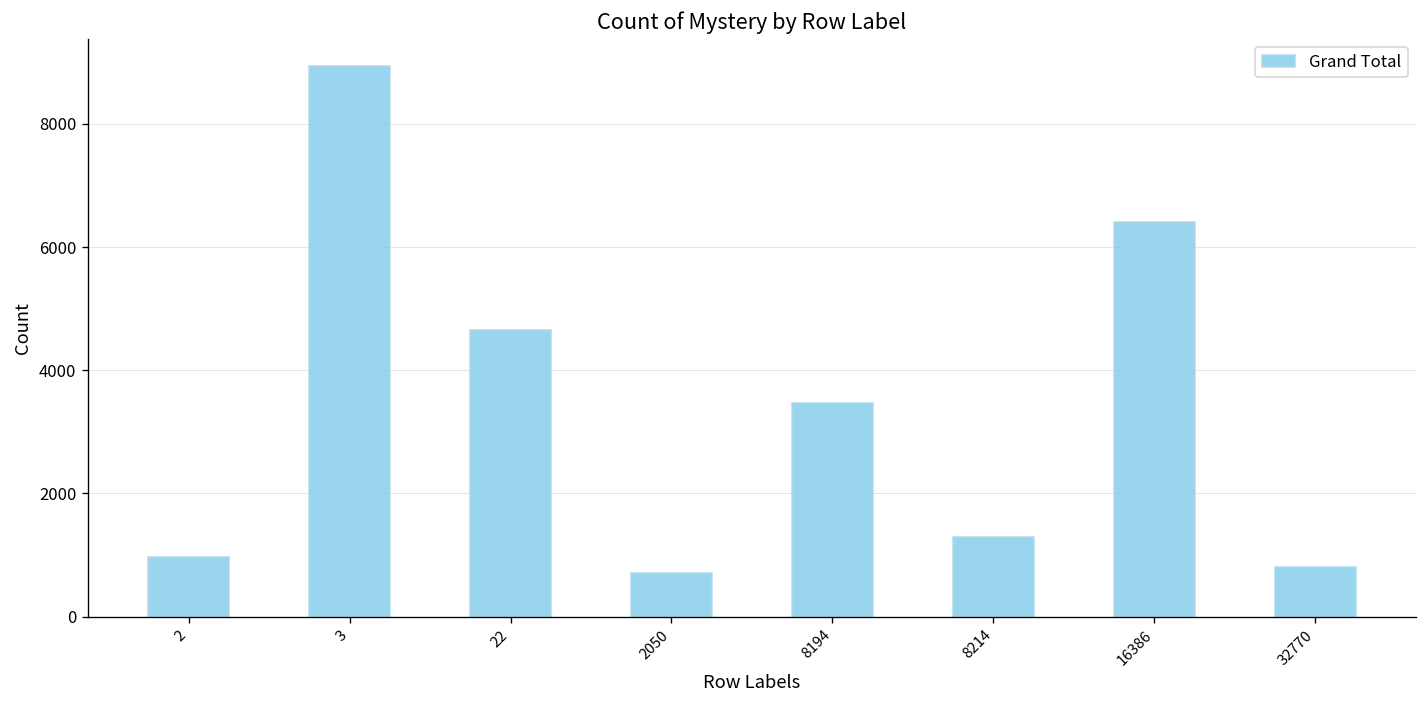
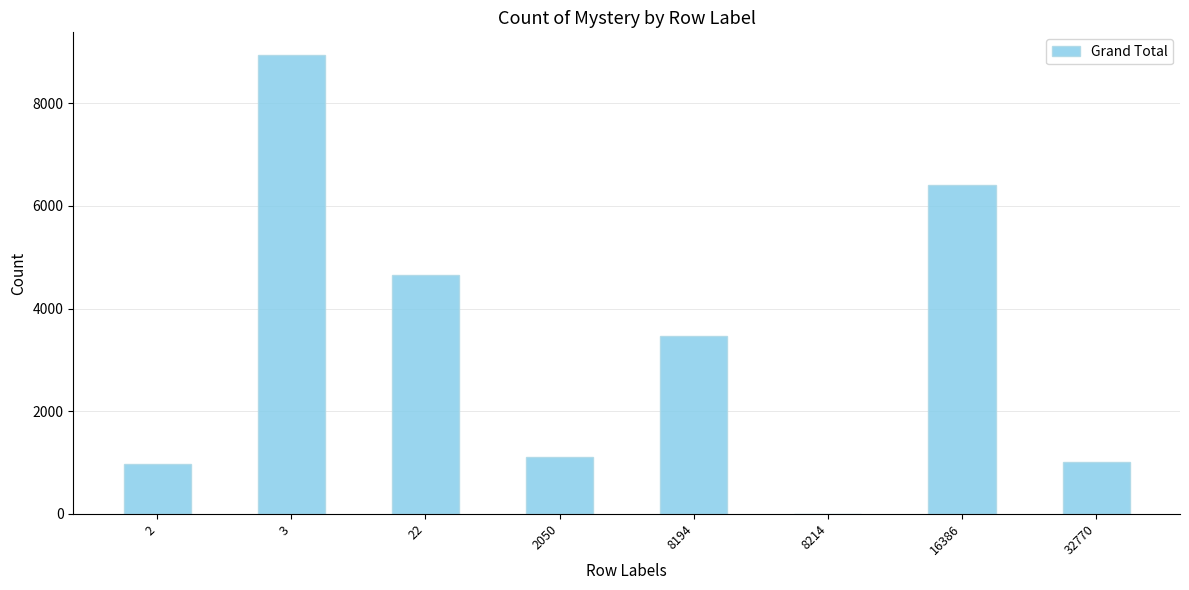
2050: 700 -> 1100
8214: 1300 -> 0
32770: 800 -> 1000
